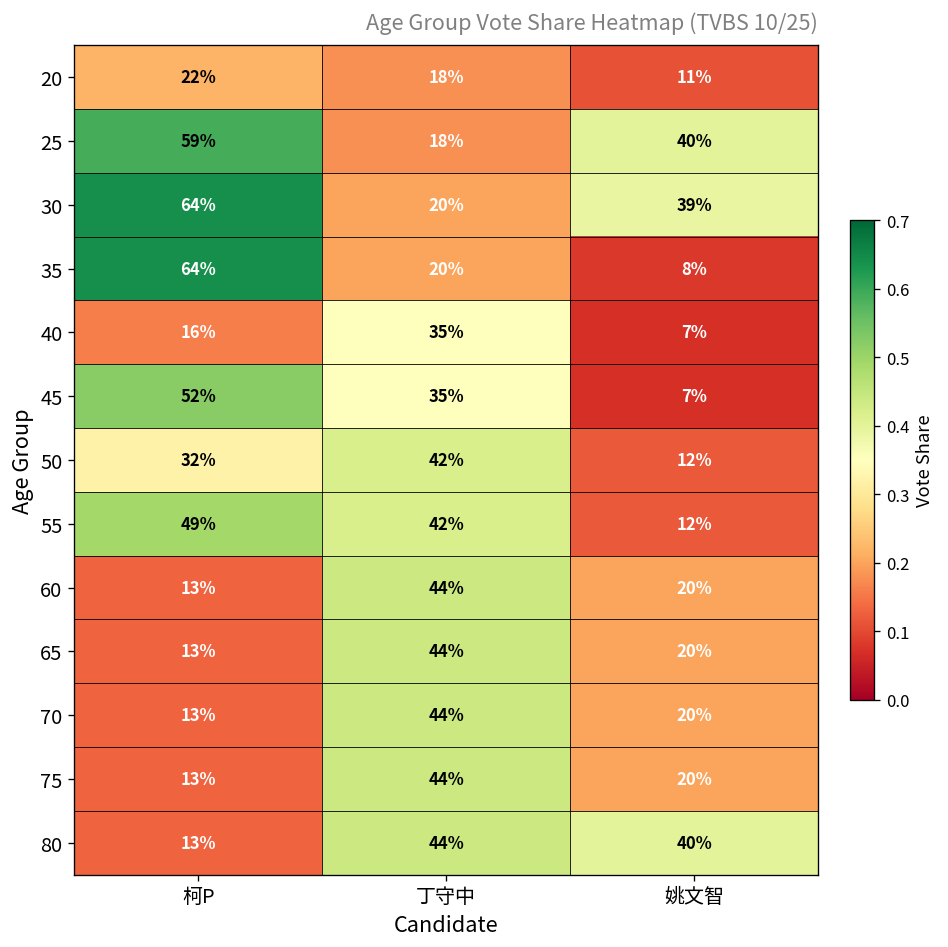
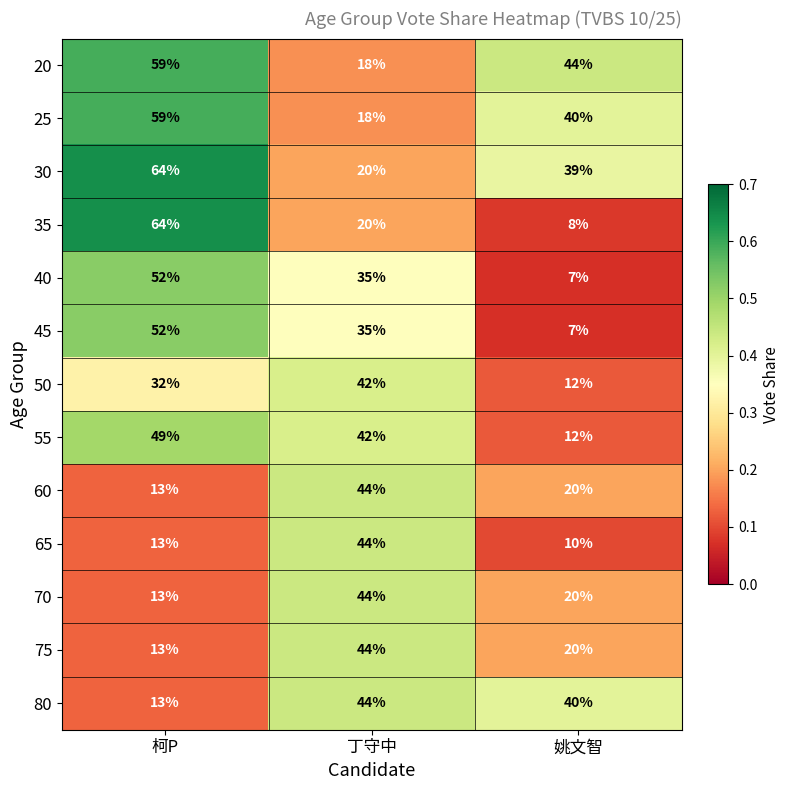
20, 柯P: 22% -> 59%
20, 姚文智: 11% -> 44%
40, 柯P: 16% -> 52%
65, 姚文智: 20% -> 10%
